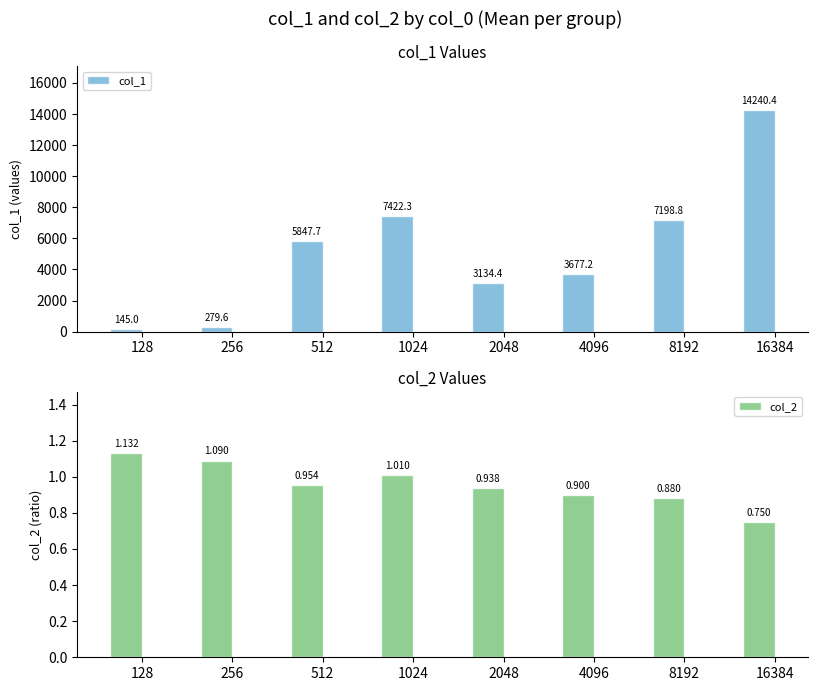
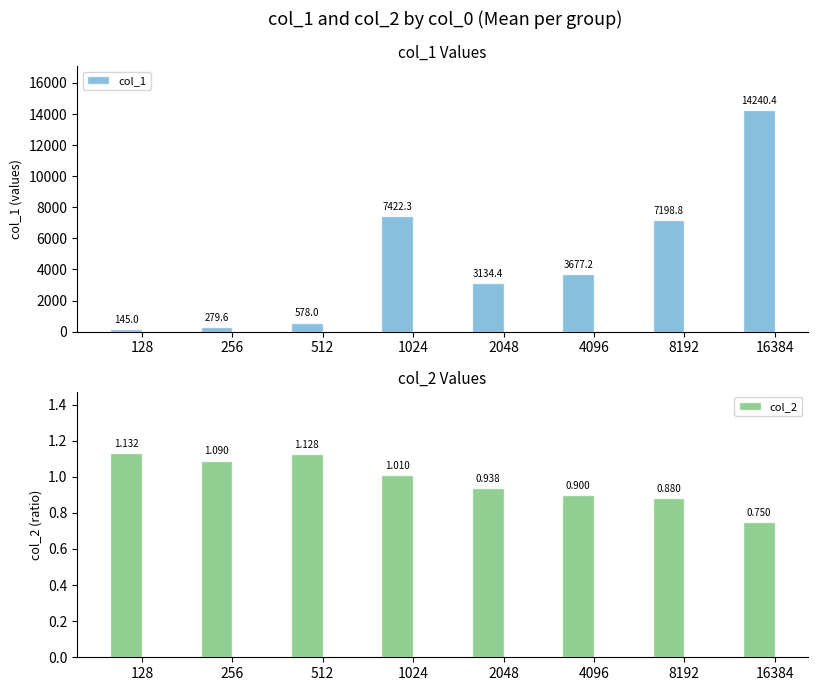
col_1 Values, 512: 5847.7 -> 578.0
col_2 Values, 512: 0.954 -> 1.128
